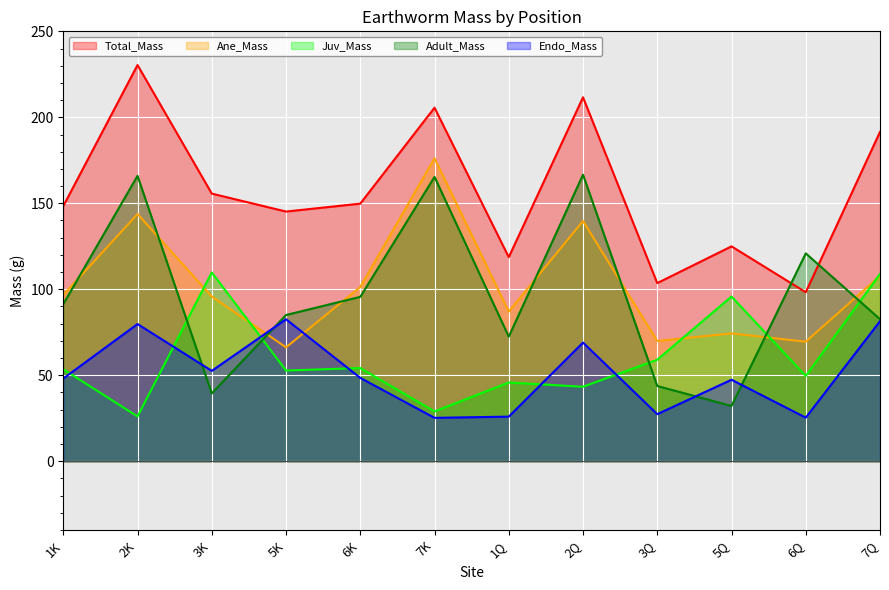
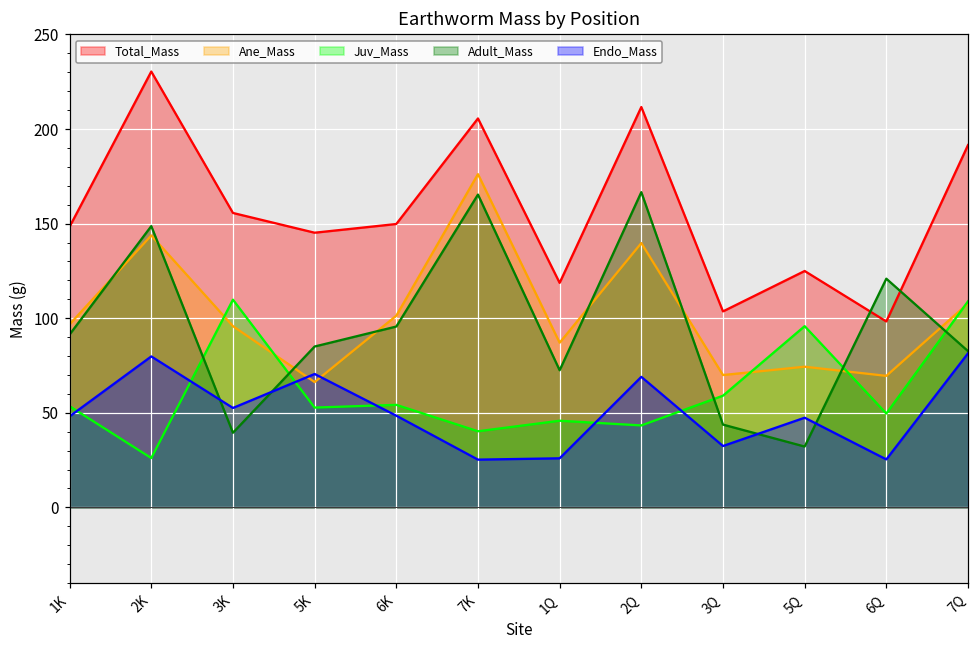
Adult_Mass, 2K: 166 -> 149
Endo_Mass, 5K: 83 -> 71
Juv_Mass, 7K: 29 -> 40
Endo_Mass, 3Q: 27 -> 32
